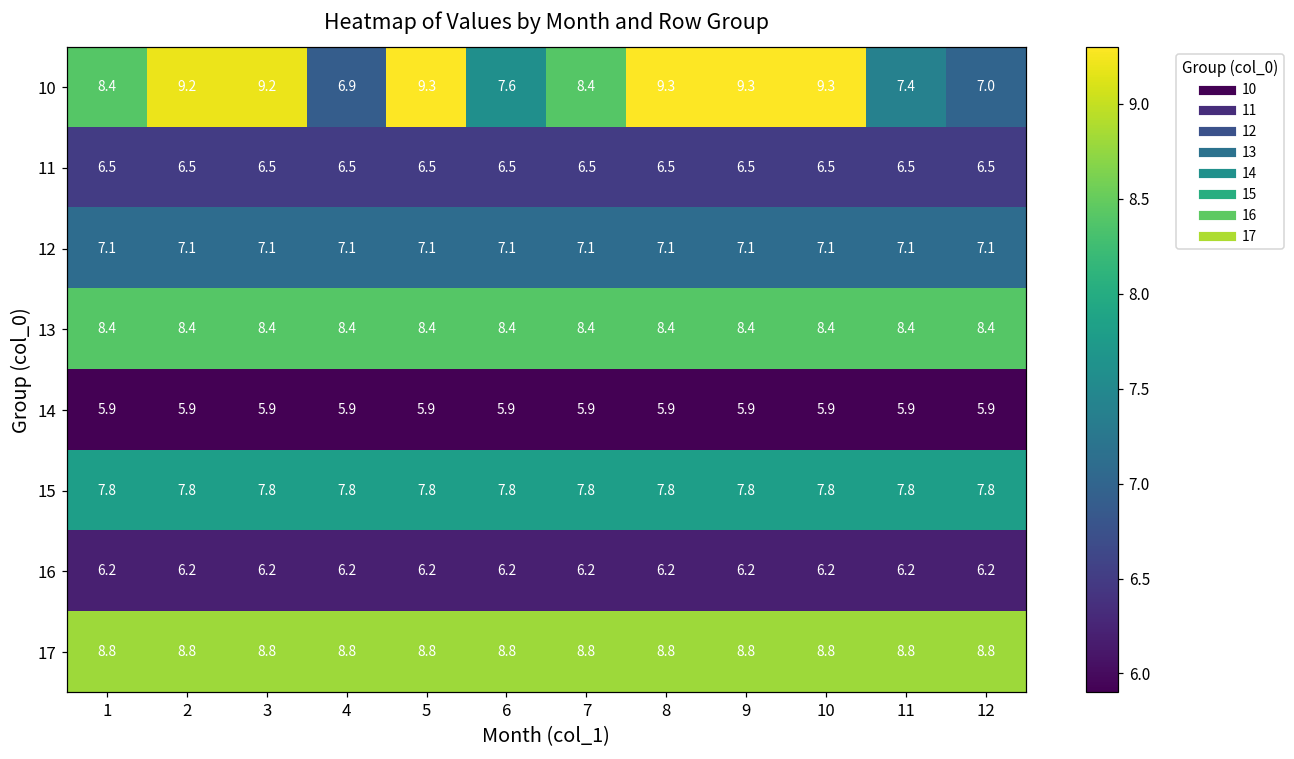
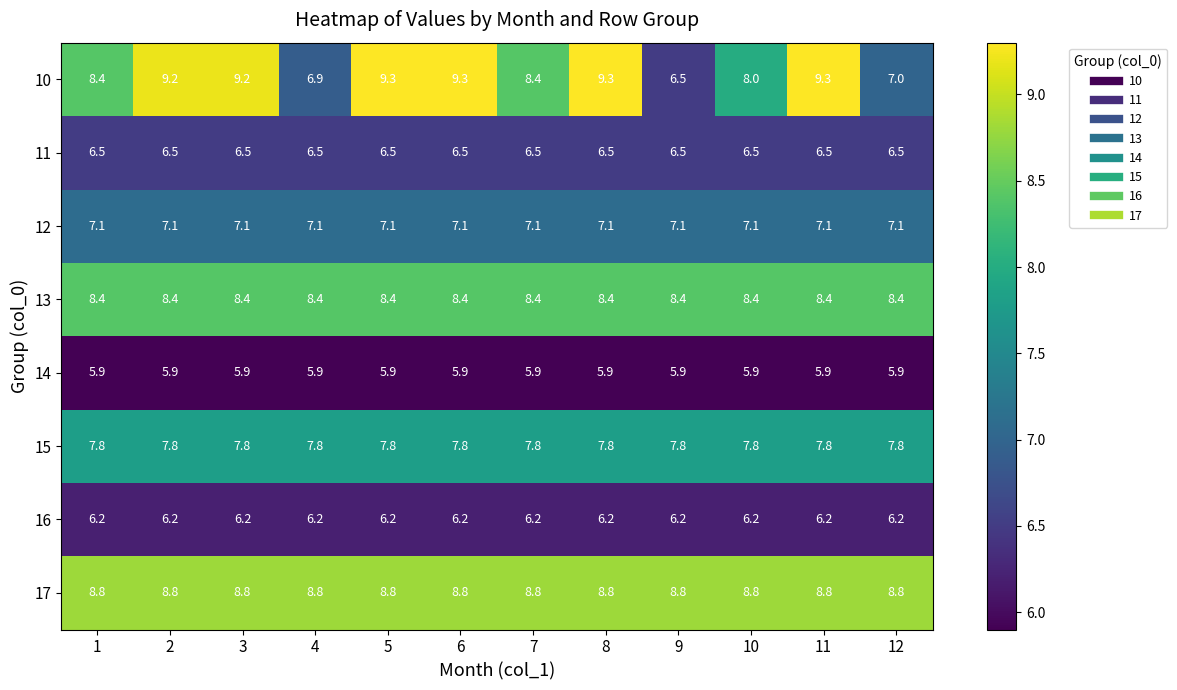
10, 6: 7.6 -> 9.3
10, 9: 9.3 -> 6.5
10, 10: 9.3 -> 8.0
10, 11: 7.4 -> 9.3
